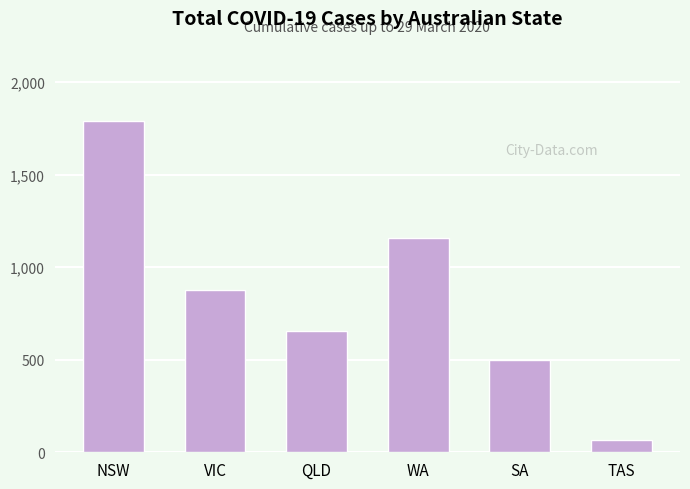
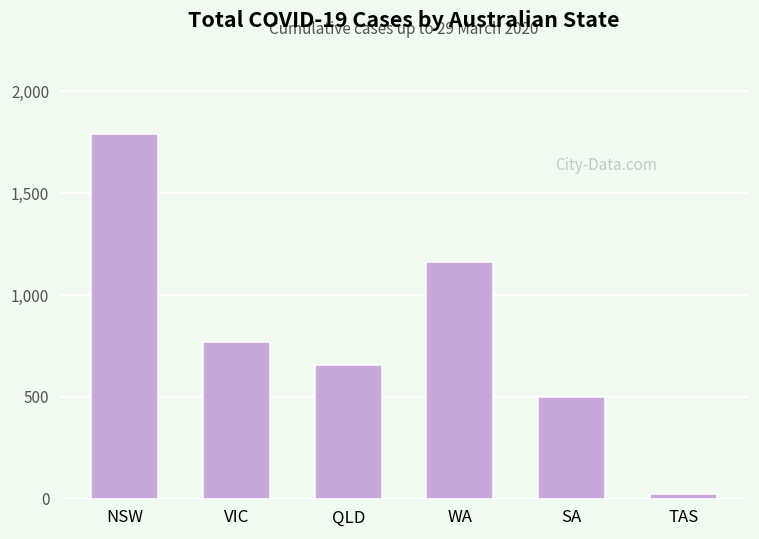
VIC: 880 -> 770
TAS: 70 -> 20
